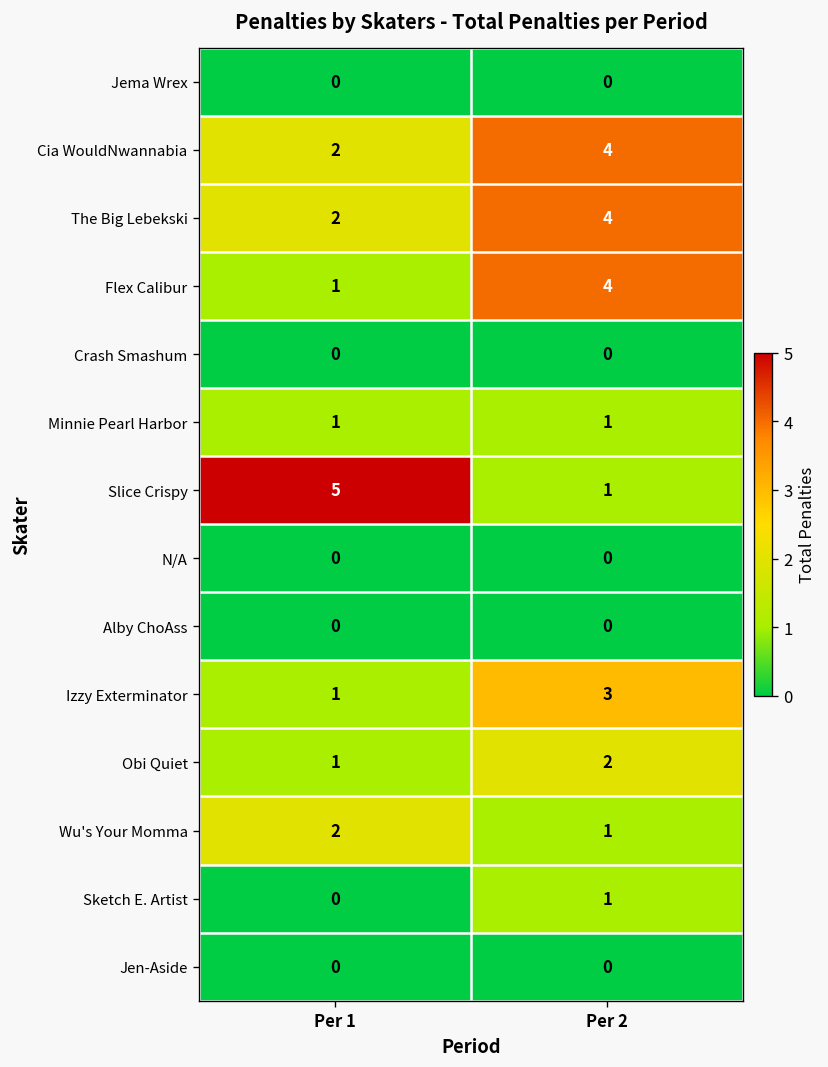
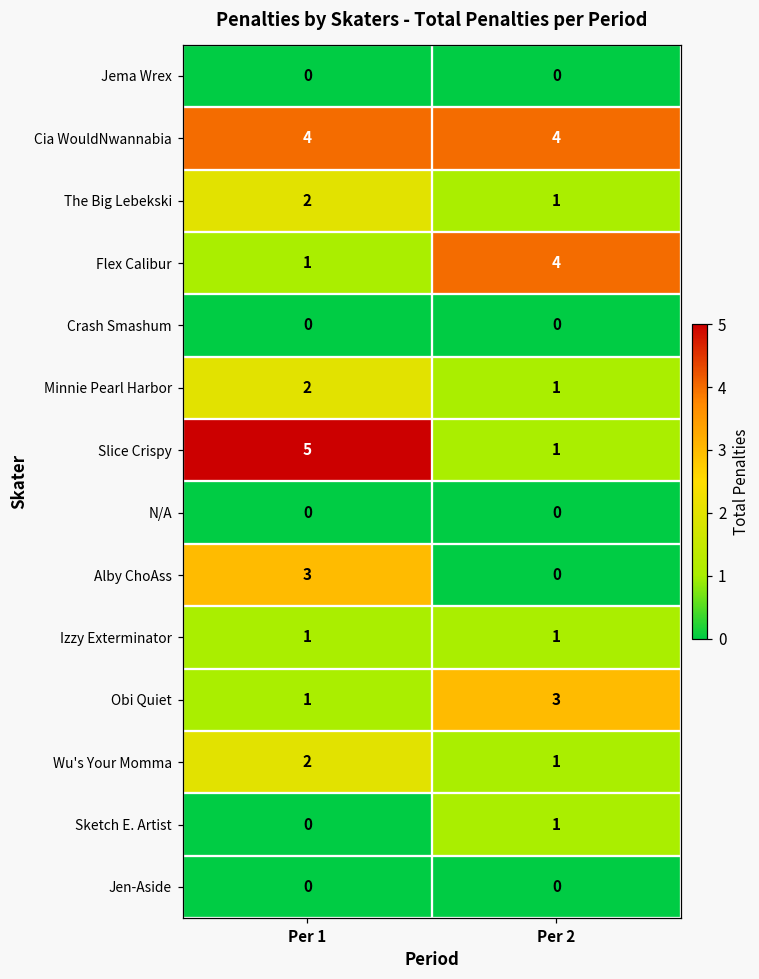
Cia WouldNwannabia, Per 1: 2 -> 4
The Big Lebekski, Per 2: 4 -> 1
Minnie Pearl Harbor, Per 1: 1 -> 2
Alby ChoAss, Per 1: 0 -> 3
Izzy Exterminator, Per 2: 3 -> 1
Obi Quiet, Per 2: 2 -> 3
